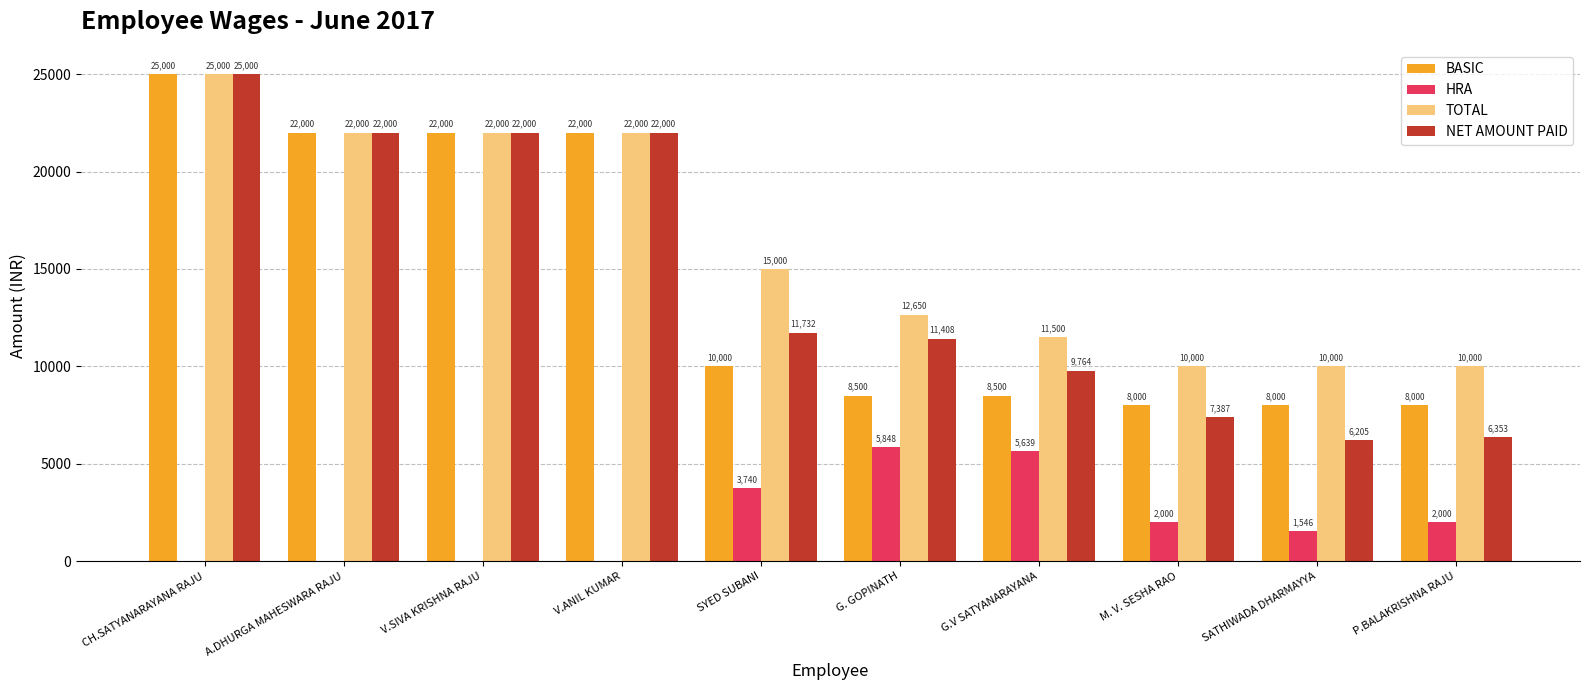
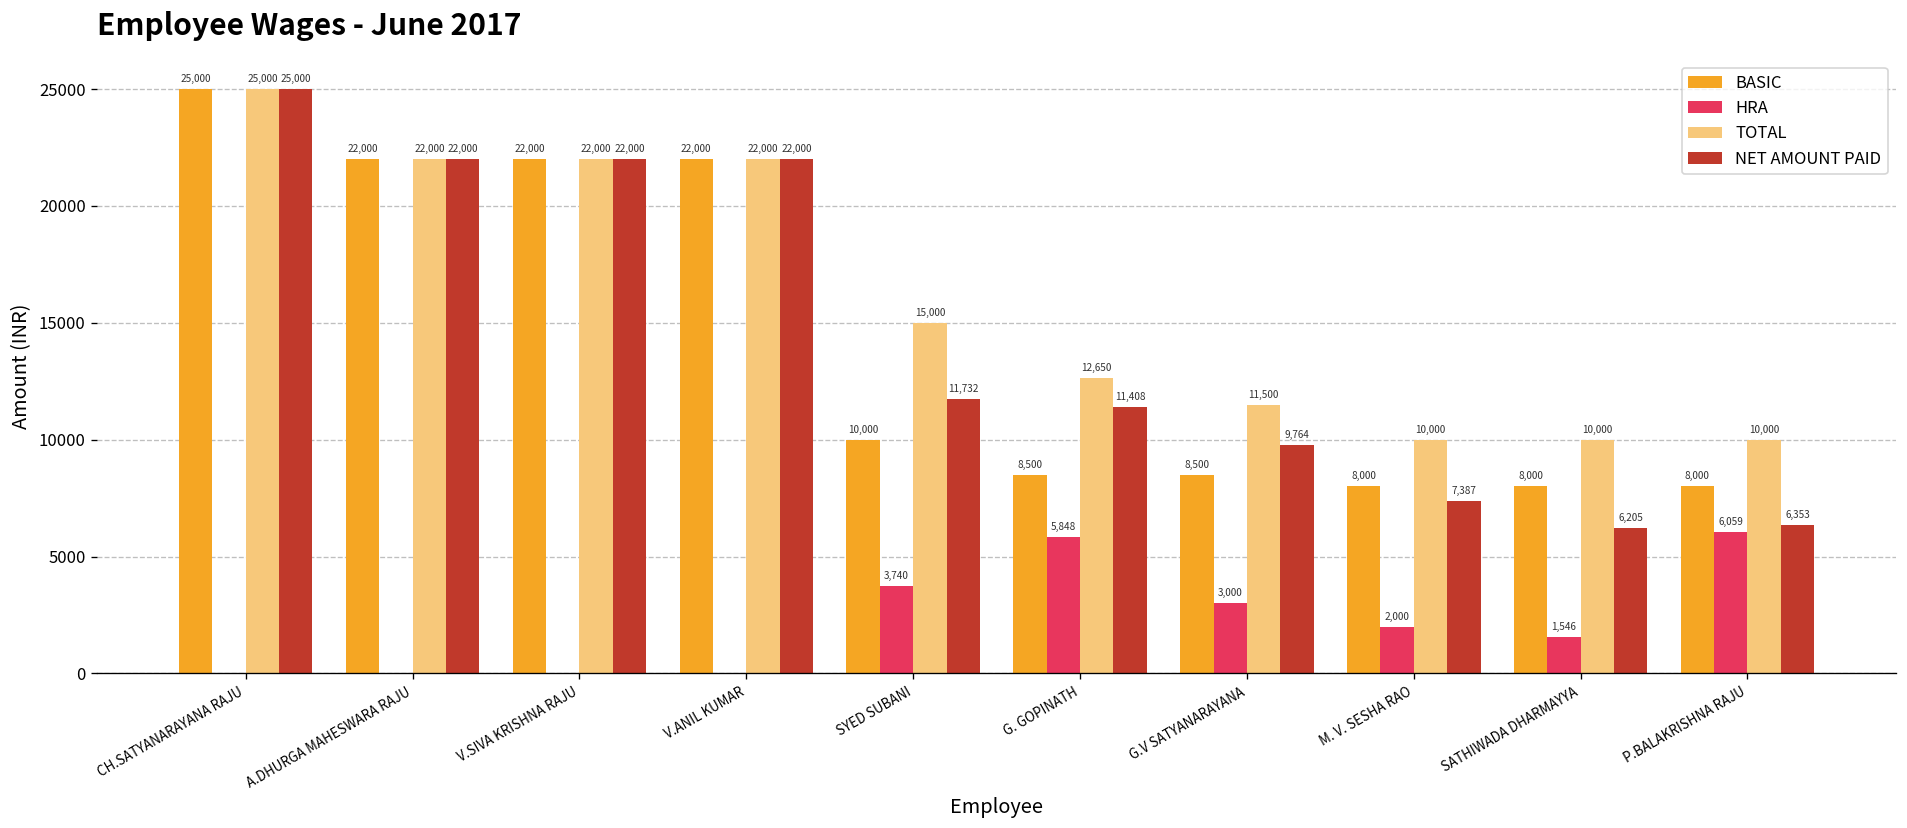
HRA, G.V SATYANARAYANA: 5,639 -> 3,000
HRA, P.BALAKRISHNA RAJU: 2,000 -> 6,059
